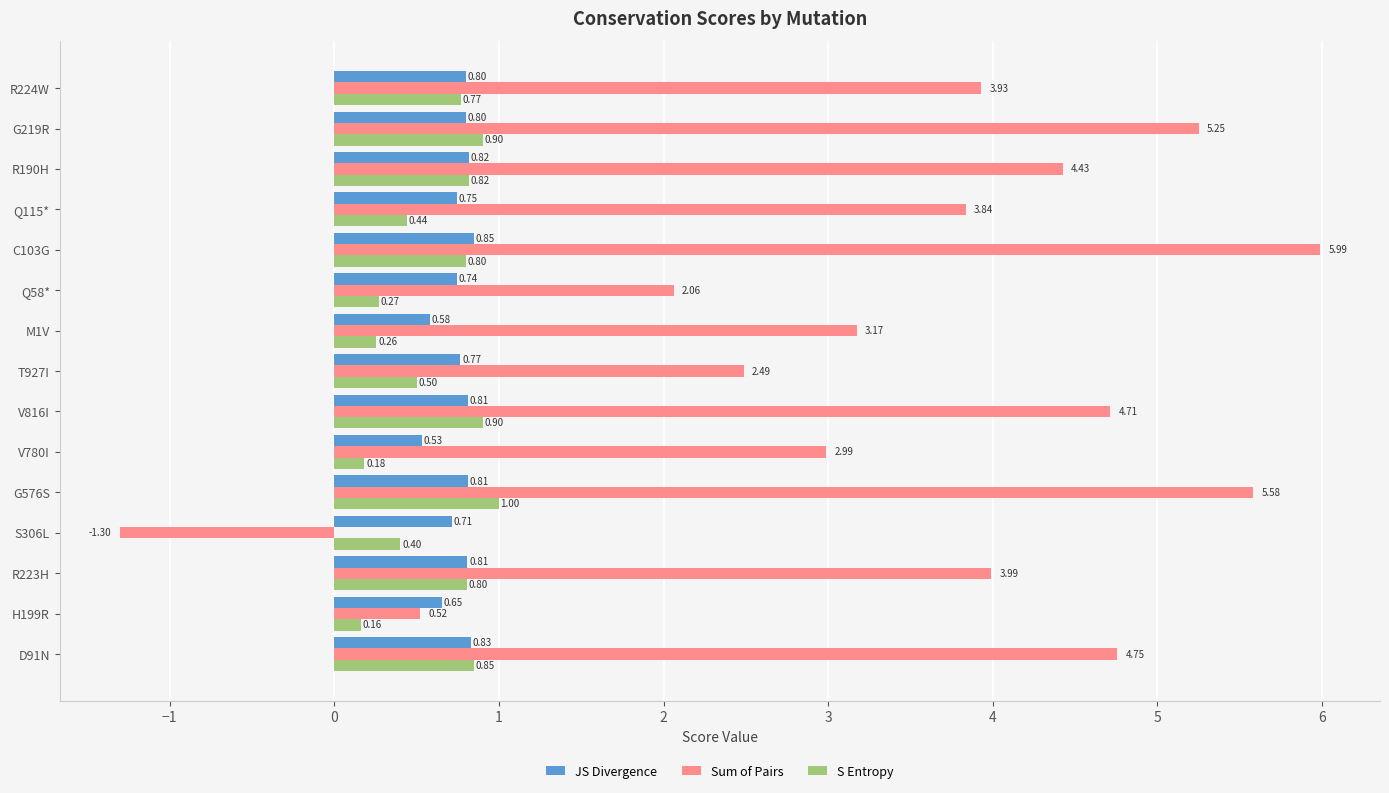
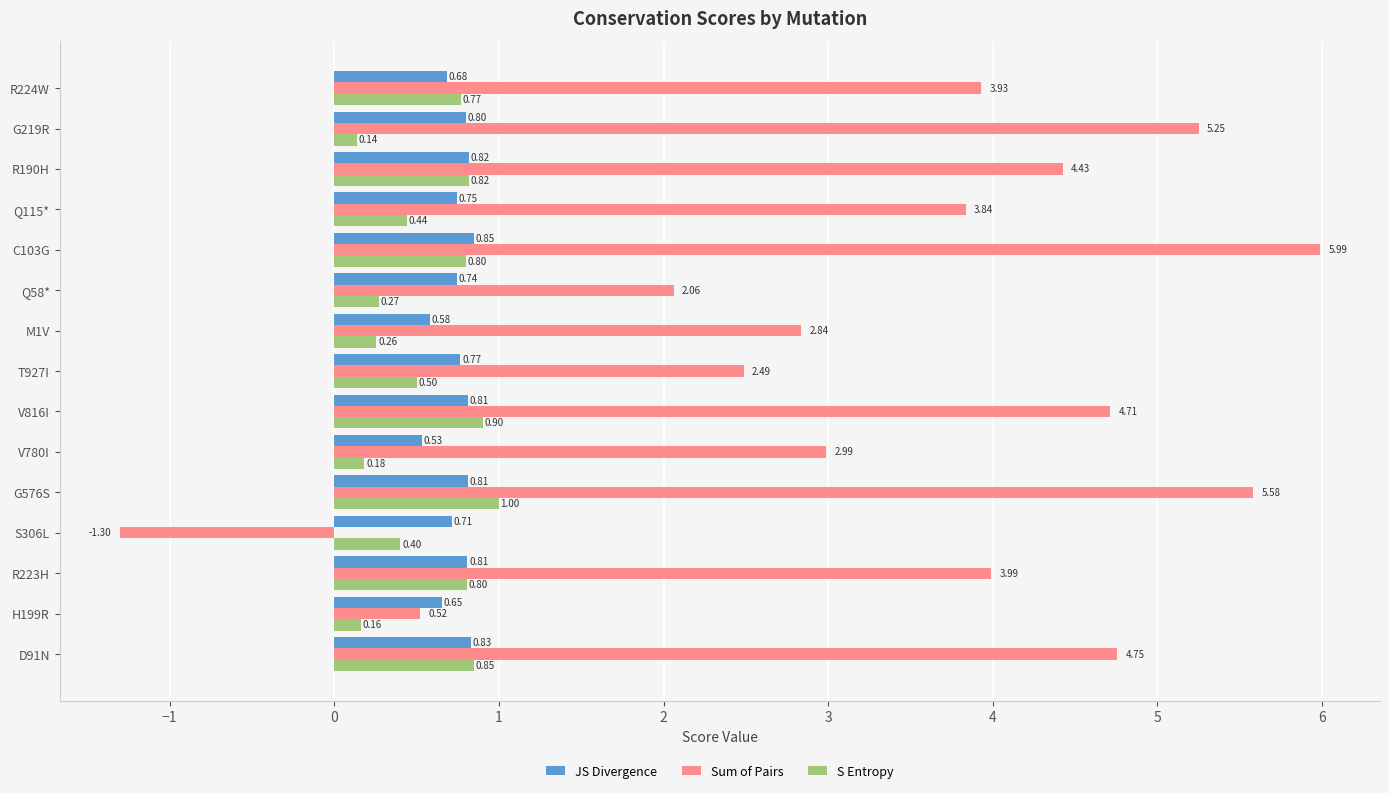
JS Divergence, R224W: 0.80 -> 0.68
S Entropy, G219R: 0.90 -> 0.14
Sum of Pairs, M1V: 3.17 -> 2.84
